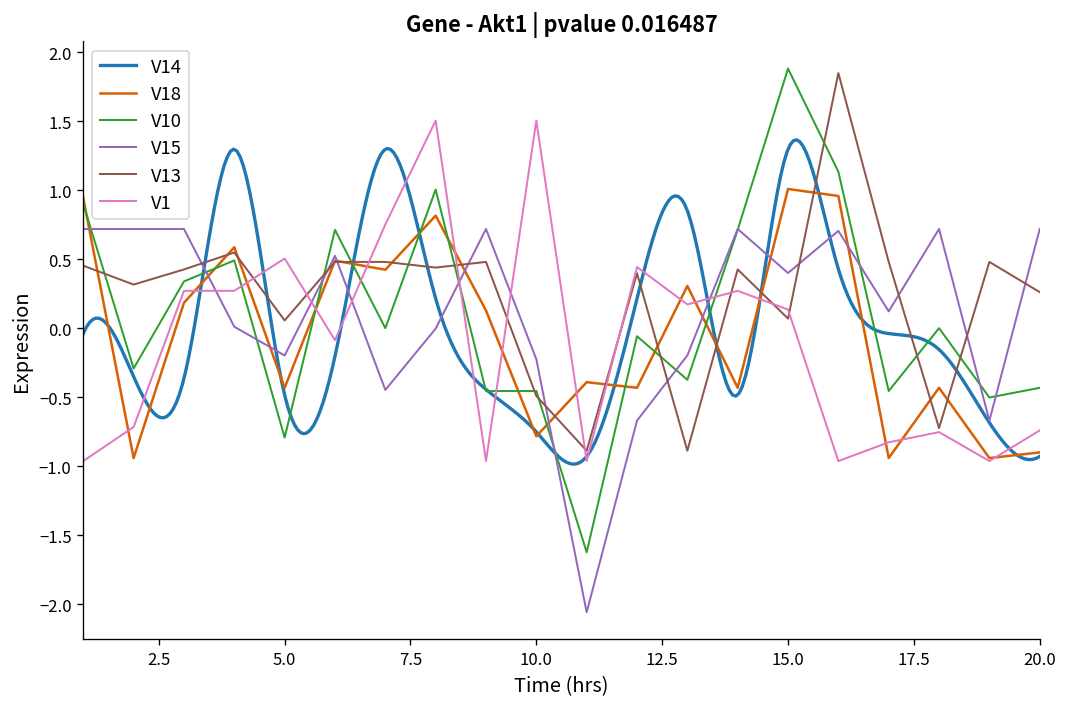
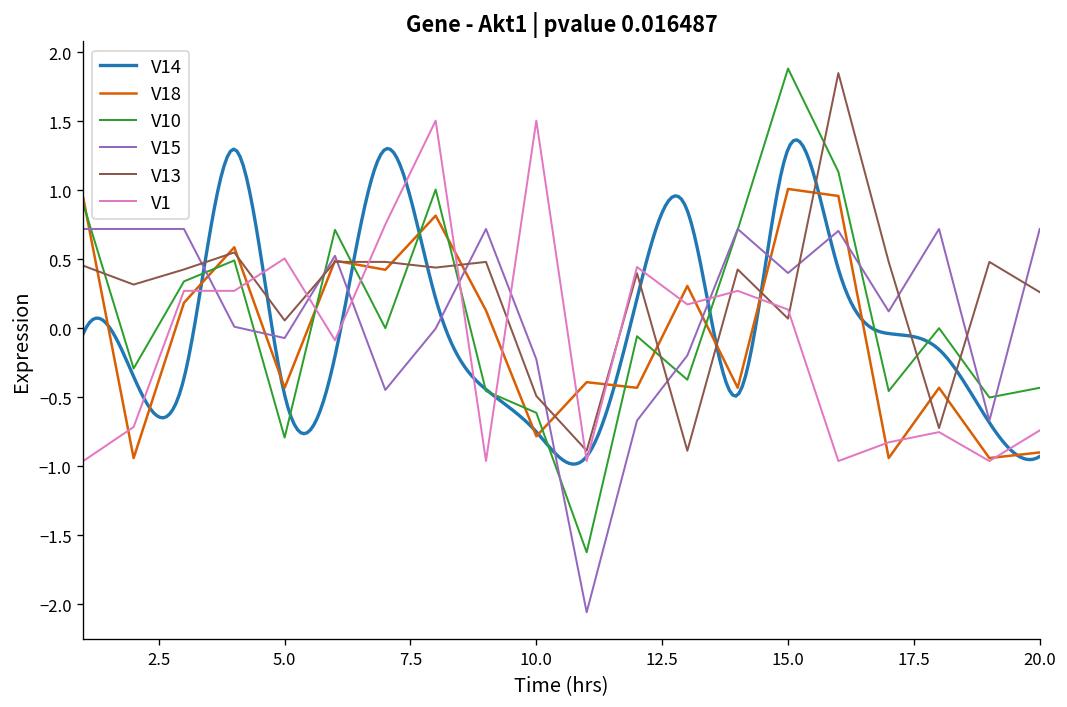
V15, 5.0: -0.20 -> -0.07
V10, 10.0: -0.45 -> -0.61
